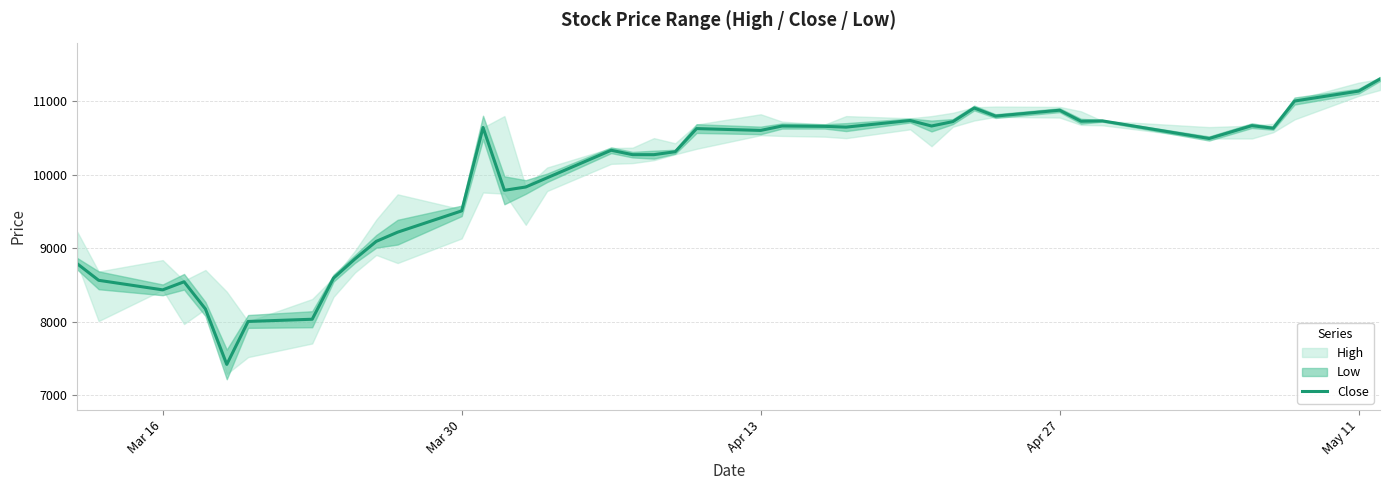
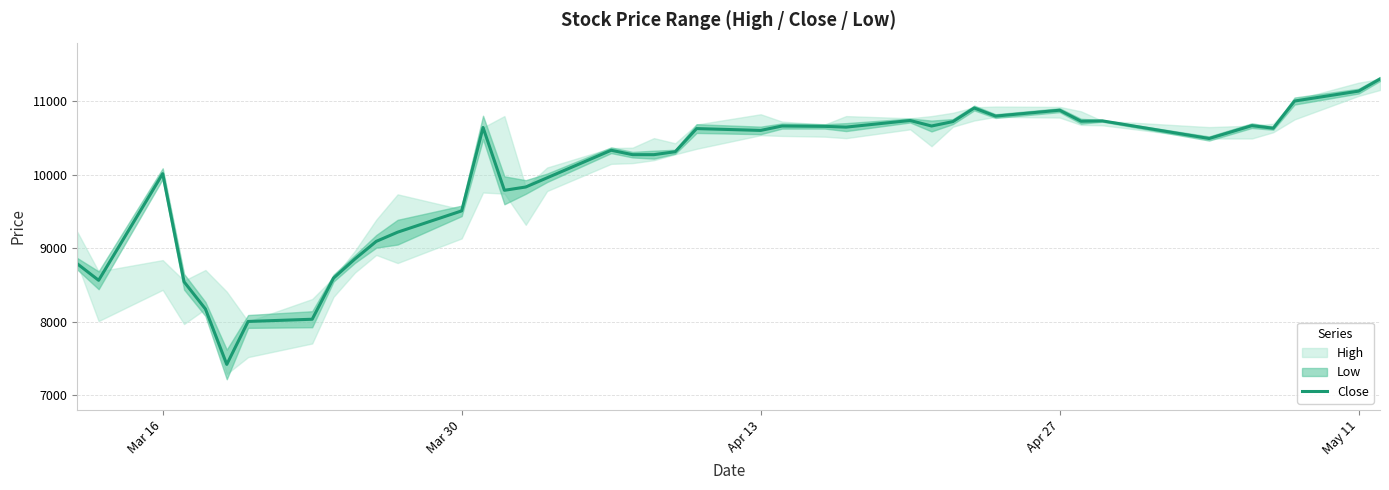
Close, Mar 16: 8400 -> 10000
